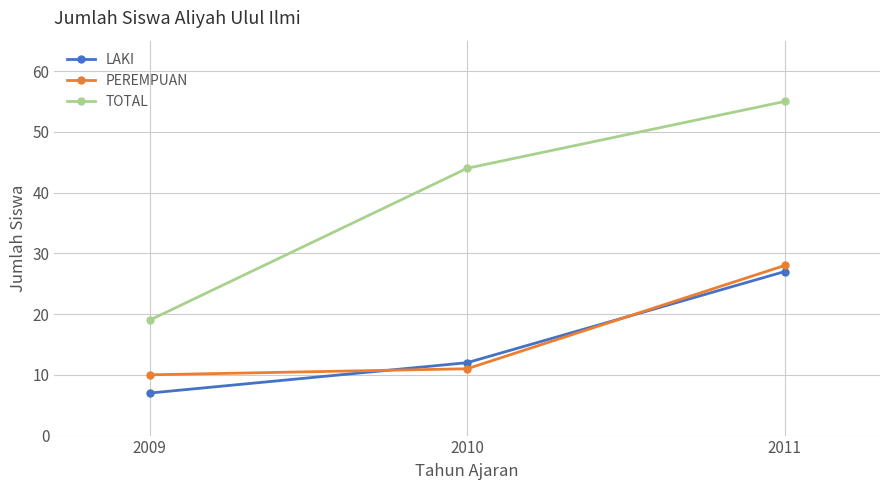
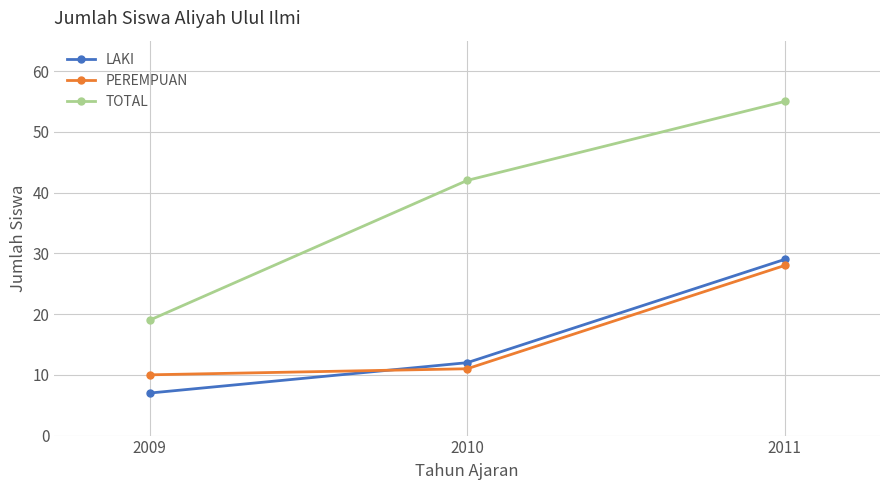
TOTAL, 2010: 44 -> 42
LAKI, 2011: 27 -> 29
